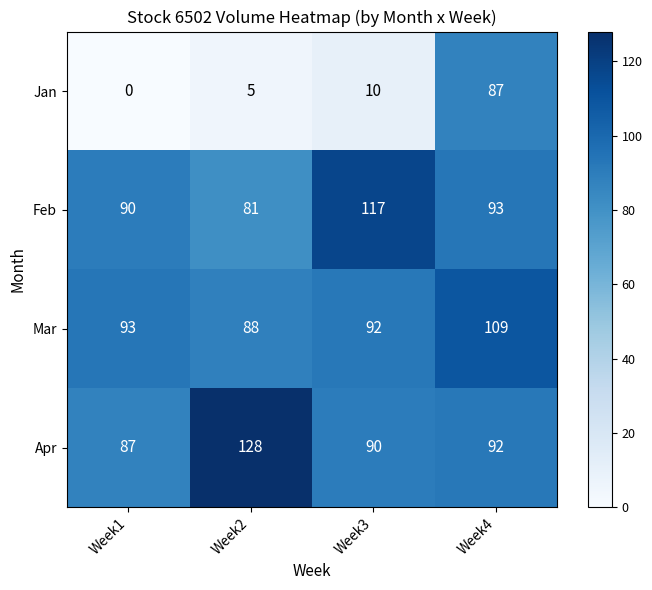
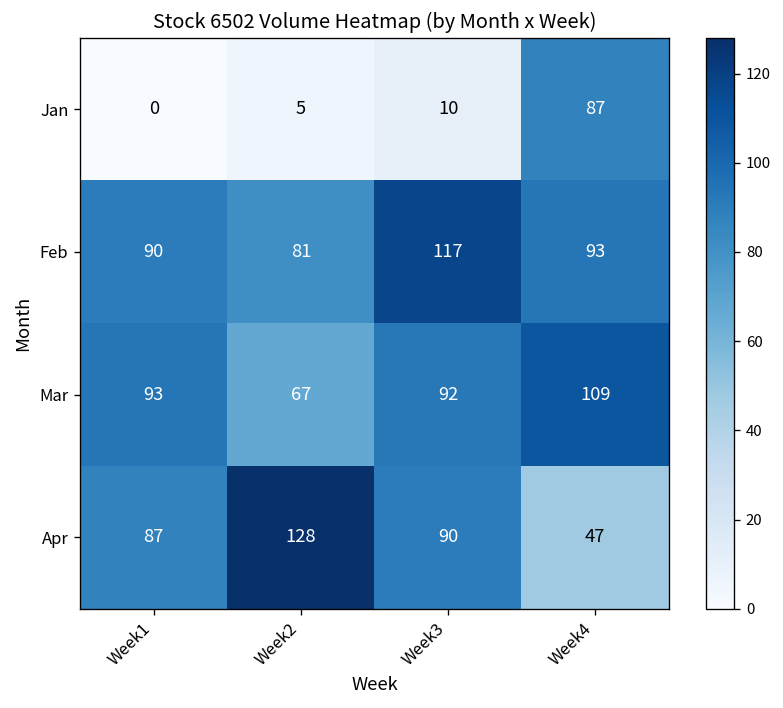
Mar, Week2: 88 -> 67
Apr, Week4: 92 -> 47
